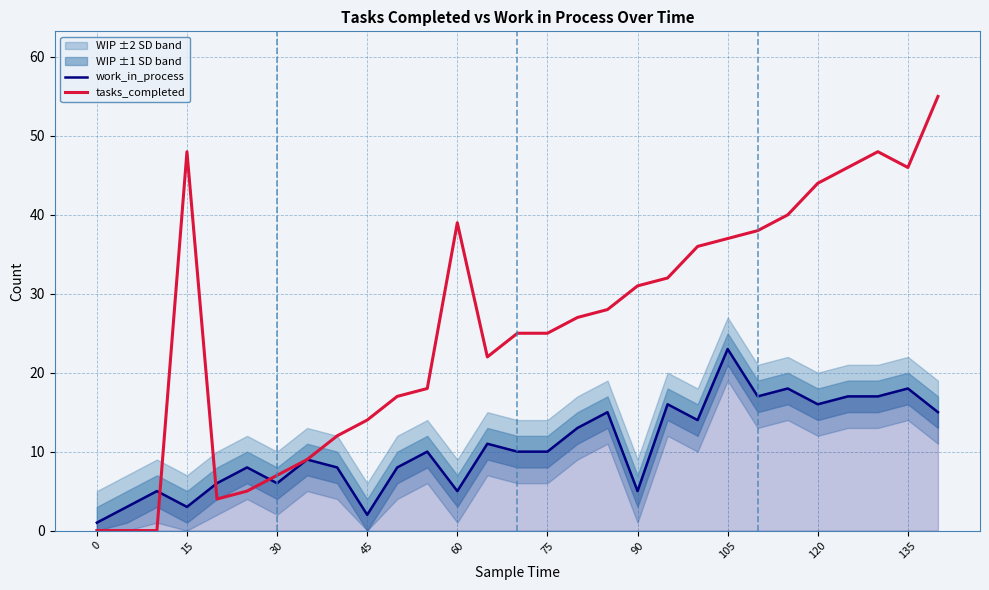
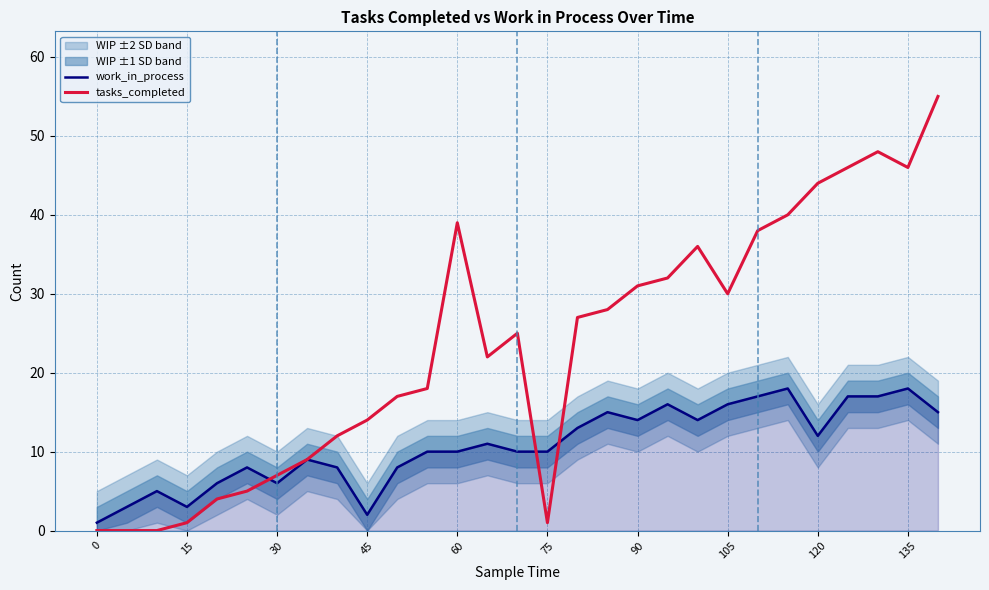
tasks_completed, 15: 48 -> 1
work_in_process, 60: 5 -> 10
tasks_completed, 75: 25 -> 1
work_in_process, 90: 5 -> 14
work_in_process, 105: 23 -> 16
tasks_completed, 105: 37 -> 30
work_in_process, 120: 16 -> 12
